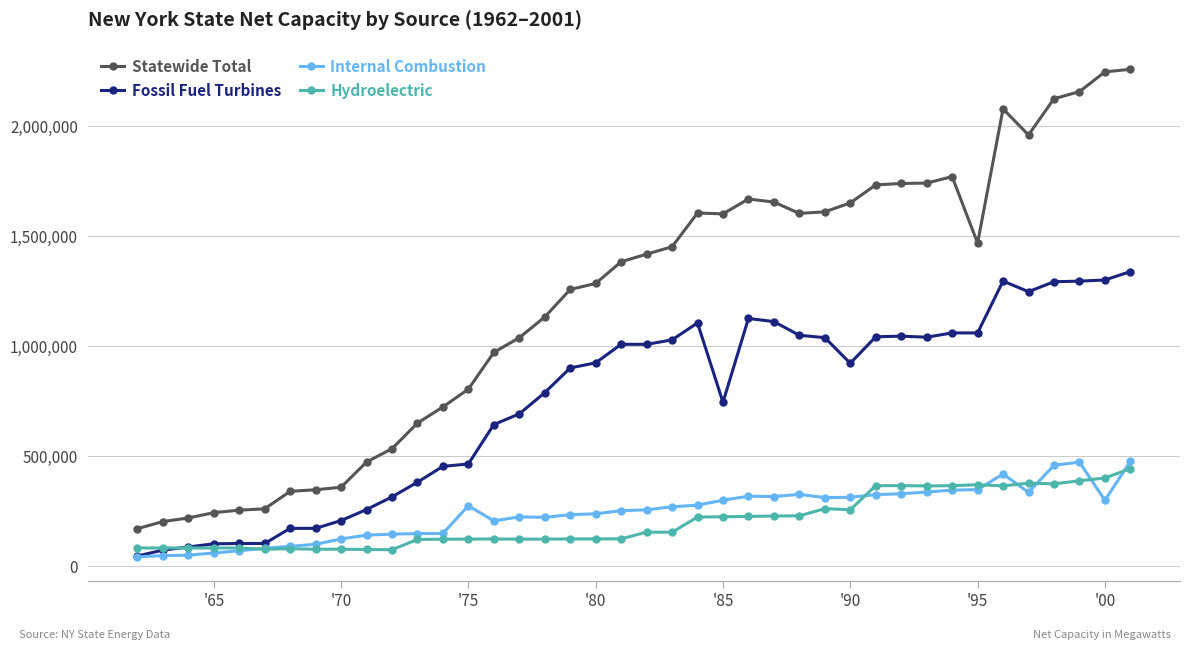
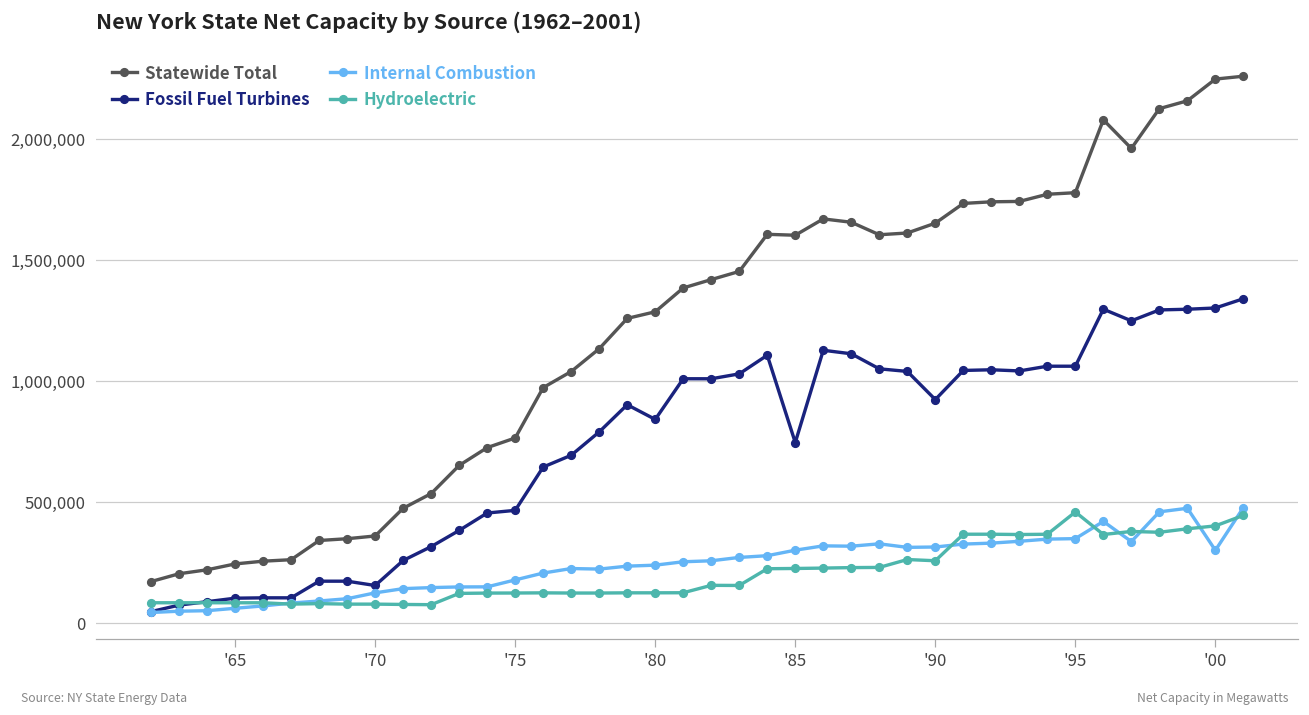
Fossil Fuel Turbines, '70: 210,000 -> 150,000
Statewide Total, '75: 800,000 -> 760,000
Internal Combustion, '75: 270,000 -> 180,000
Fossil Fuel Turbines, '80: 920,000 -> 840,000
Statewide Total, '95: 1,470,000 -> 1,780,000
Hydroelectric, '95: 370,000 -> 460,000
